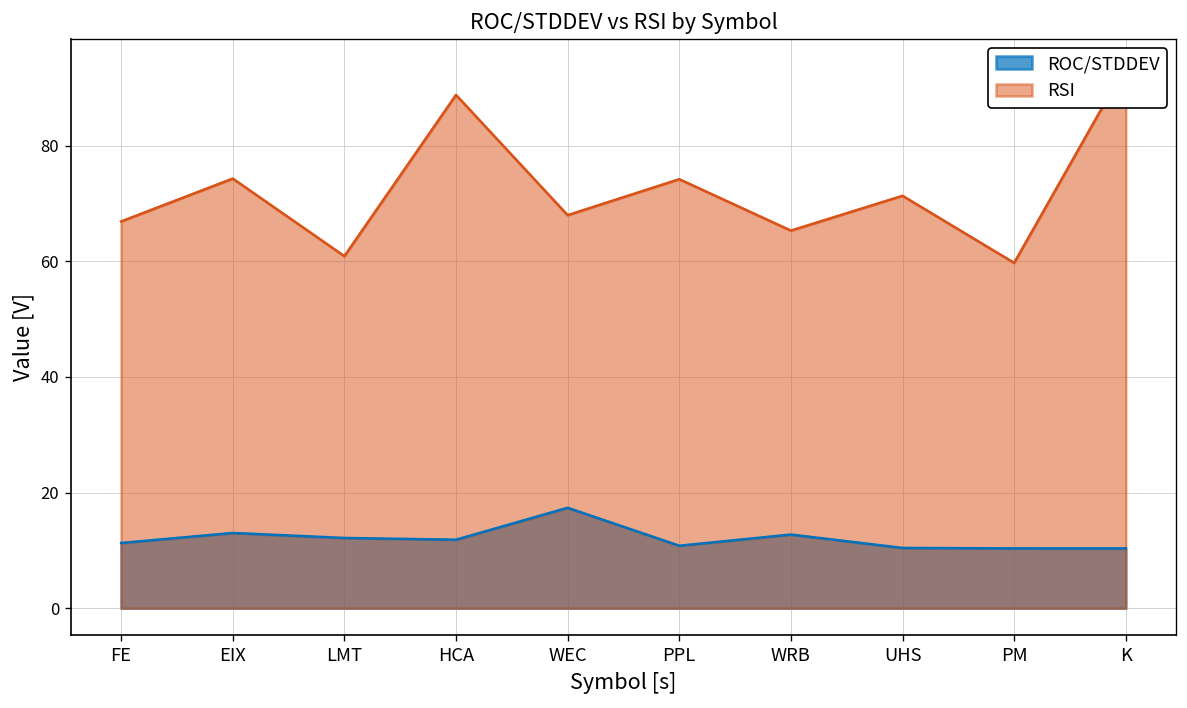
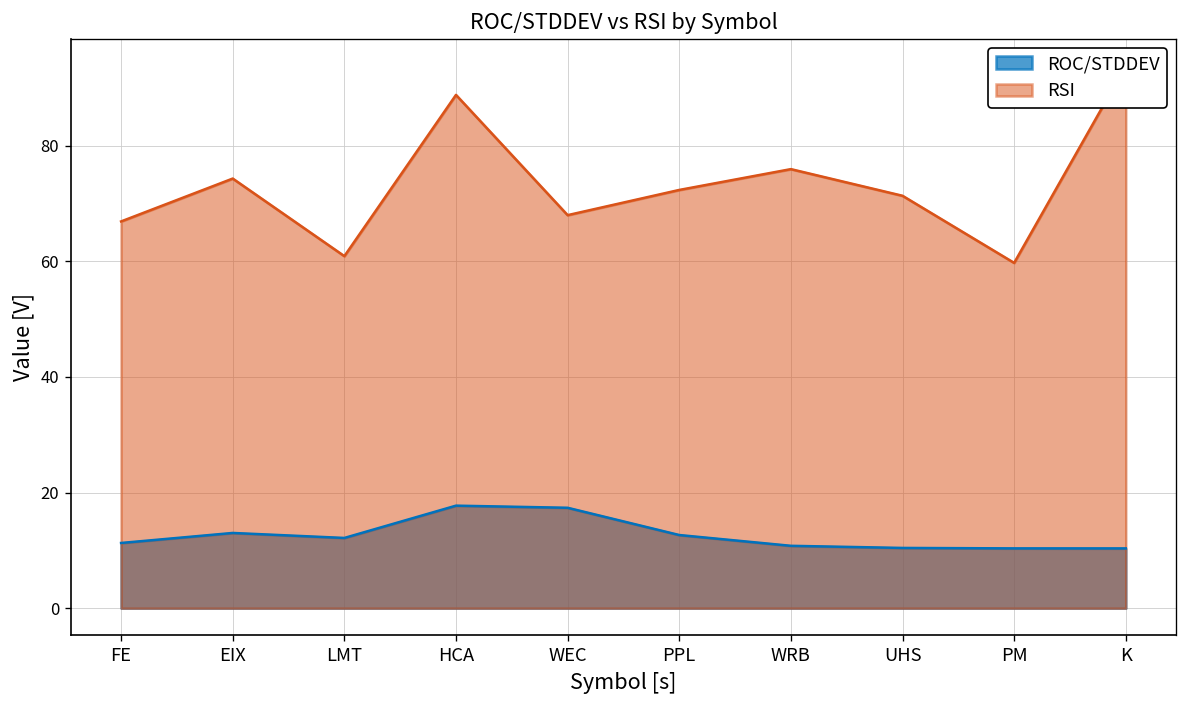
ROC/STDDEV, HCA: 12 -> 18
ROC/STDDEV, PPL: 11 -> 13
RSI, PPL: 74 -> 72
ROC/STDDEV, WRB: 13 -> 11
RSI, WRB: 65 -> 76
